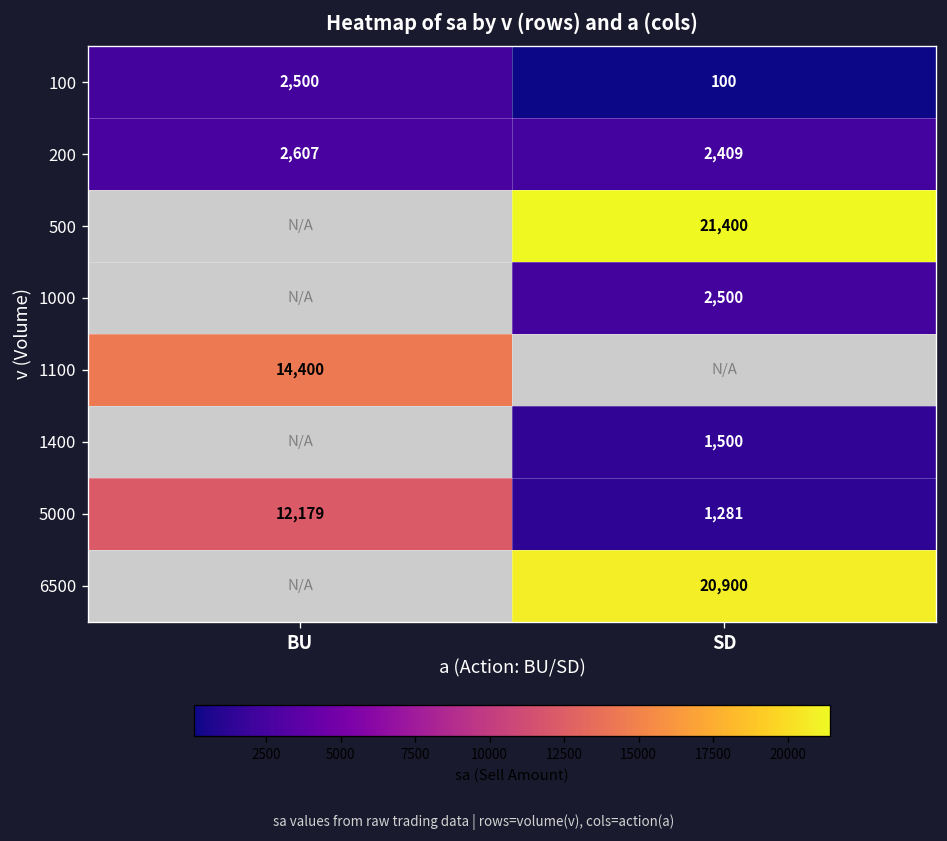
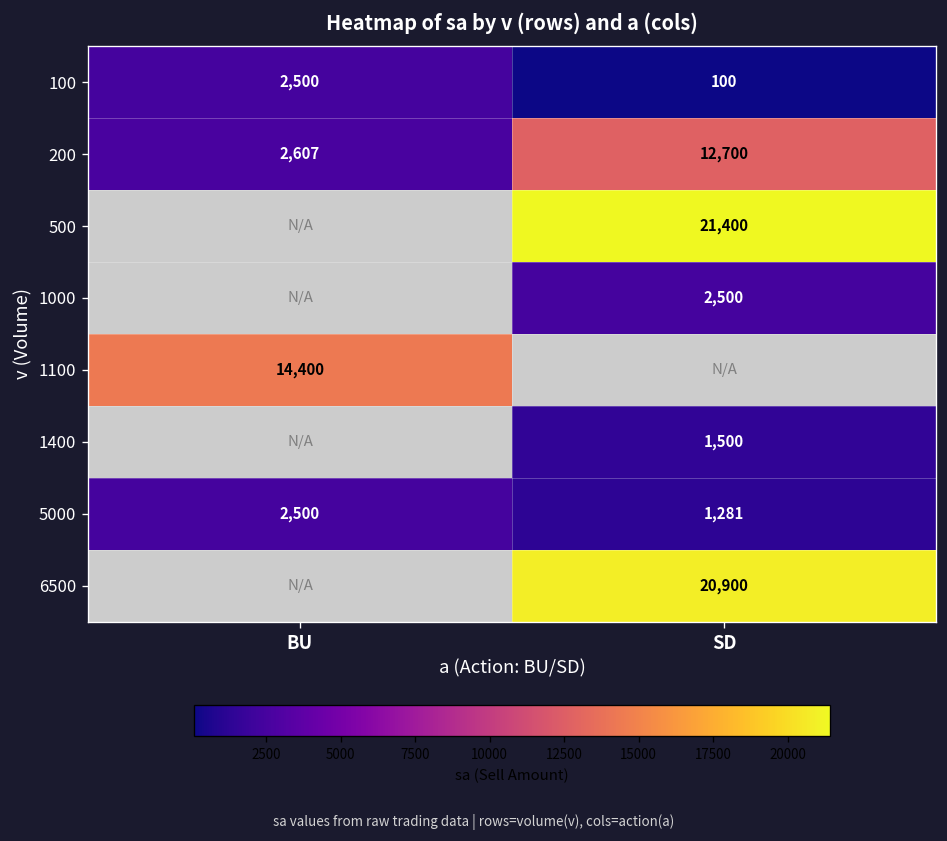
200, SD: 2,409 -> 12,700
5000, BU: 12,179 -> 2,500
